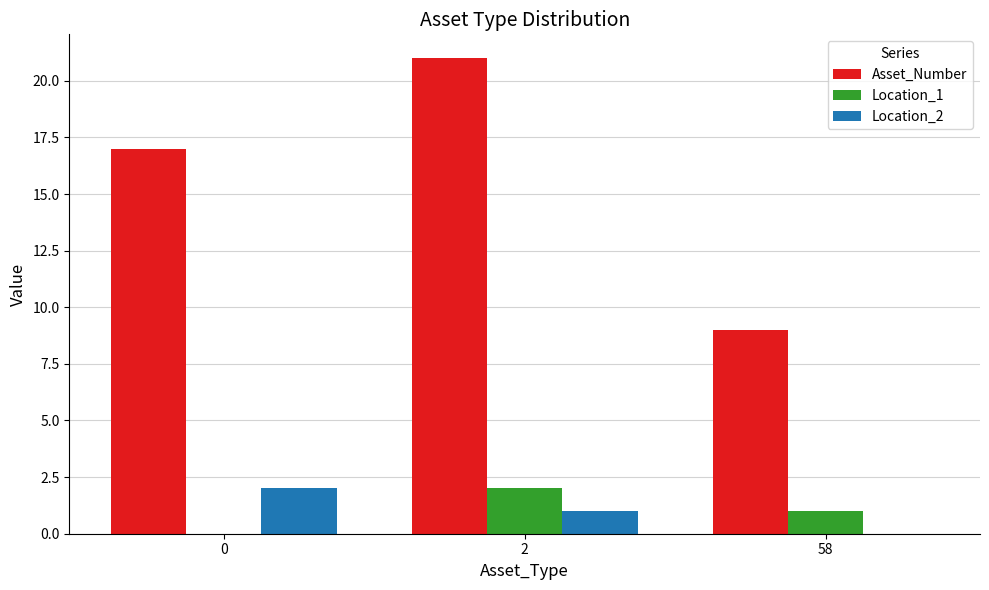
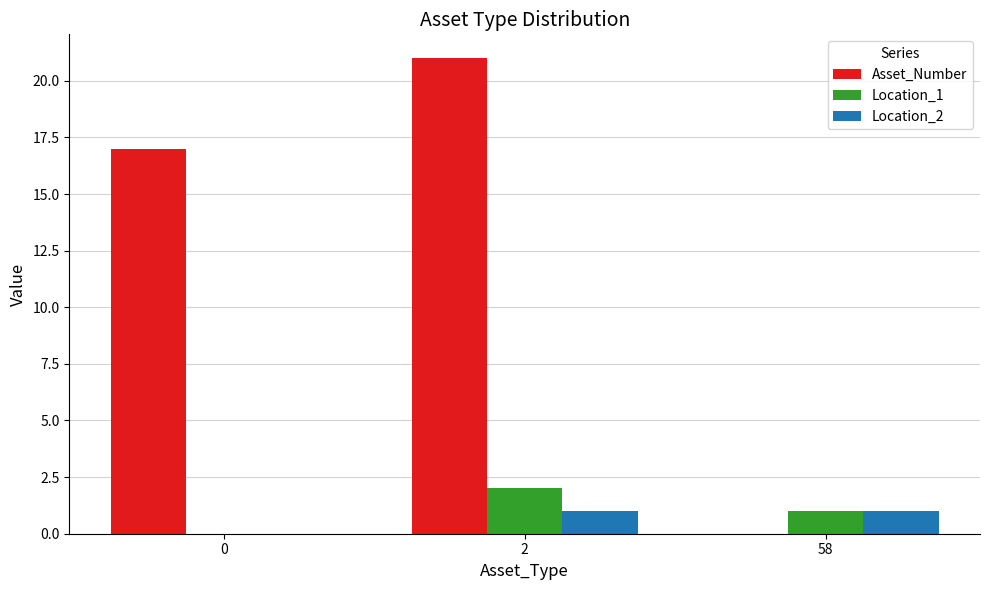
Location_2, 0: 2 -> 0
Asset_Number, 58: 9 -> 0
Location_2, 58: 0 -> 1
